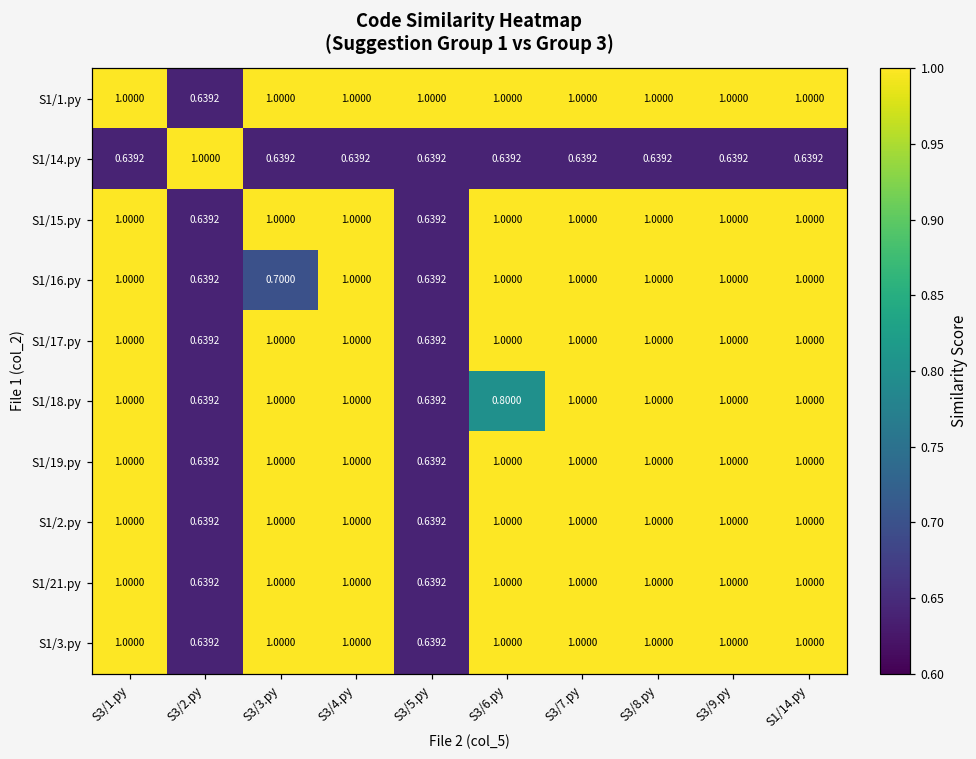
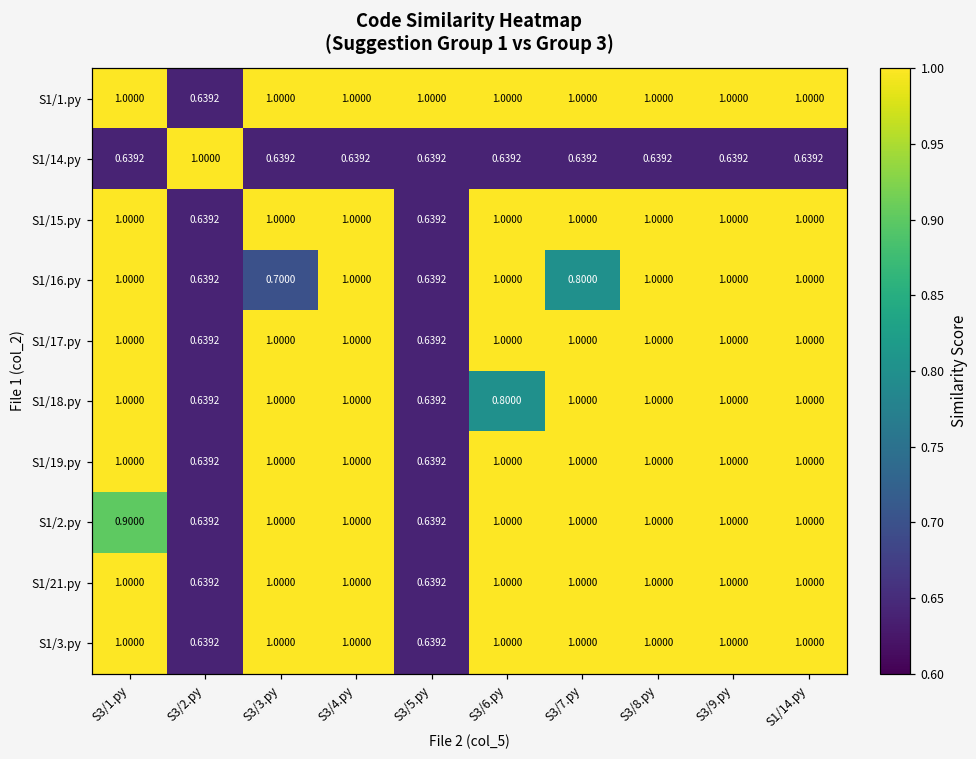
S1/16.py, S3/7.py: 1.0000 -> 0.8000
S1/2.py, S3/1.py: 1.0000 -> 0.9000
